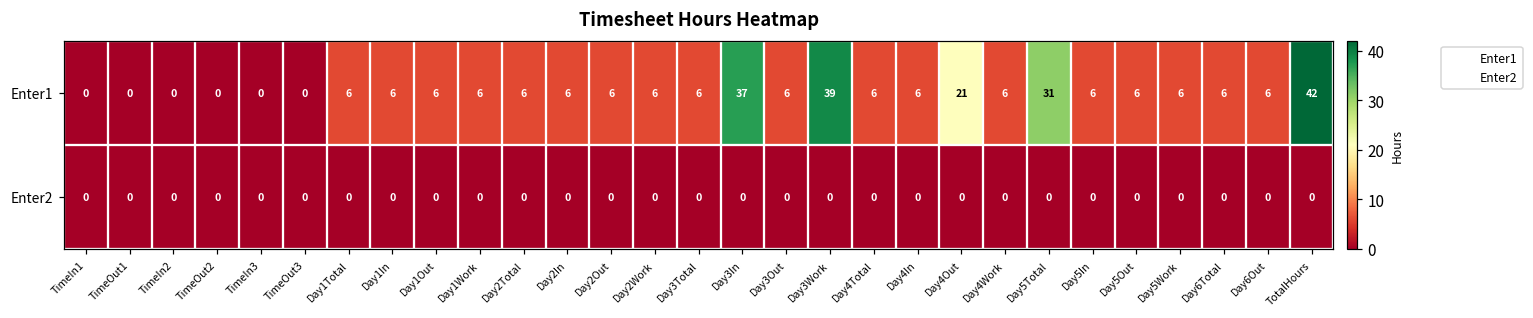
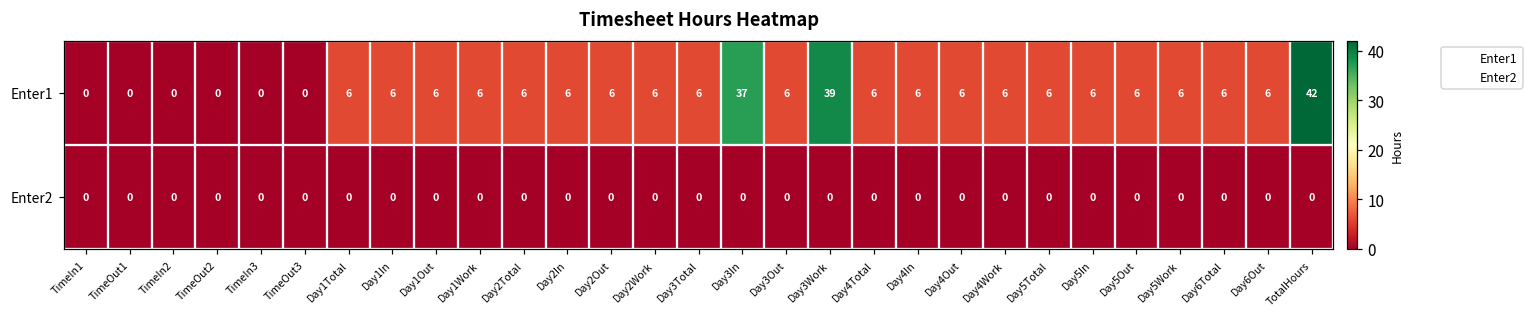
Enter1, Day4Out: 21 -> 6
Enter1, Day5Total: 31 -> 6
